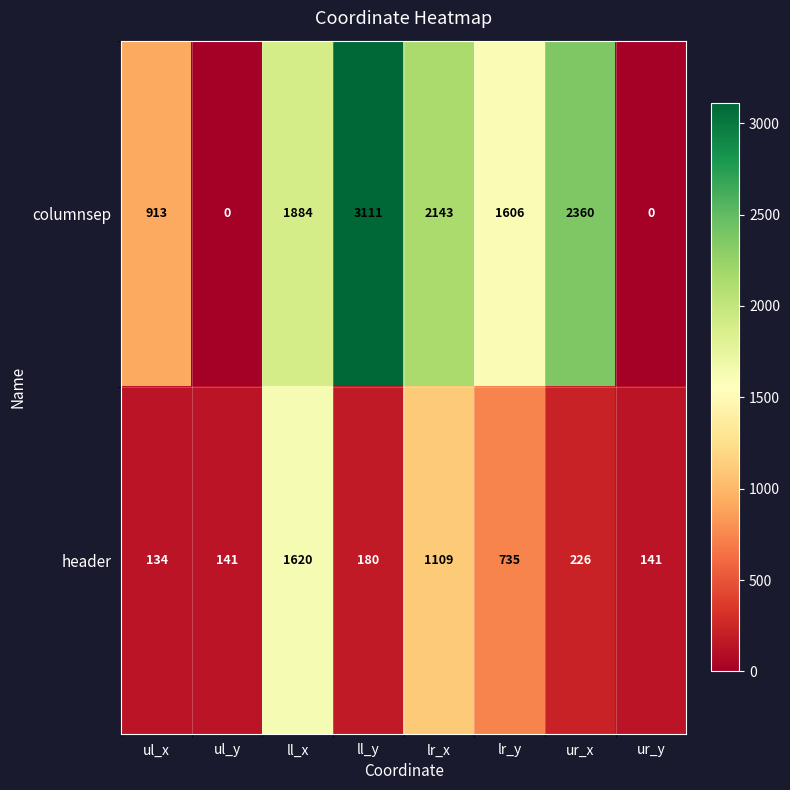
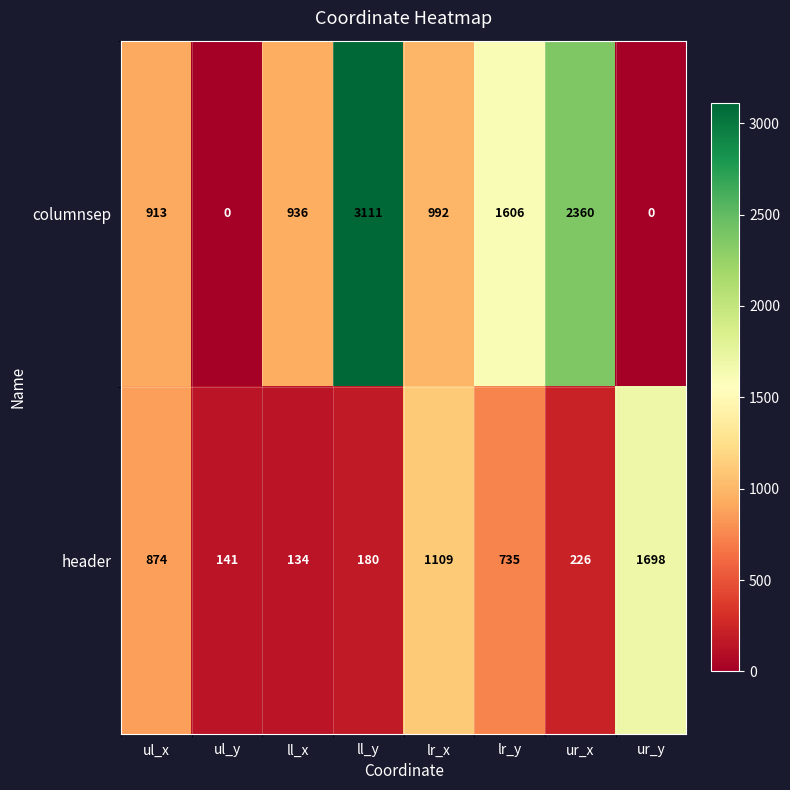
columnsep, ll_x: 1884 -> 936
columnsep, lr_x: 2143 -> 992
header, ul_x: 134 -> 874
header, ll_x: 1620 -> 134
header, ur_y: 141 -> 1698
